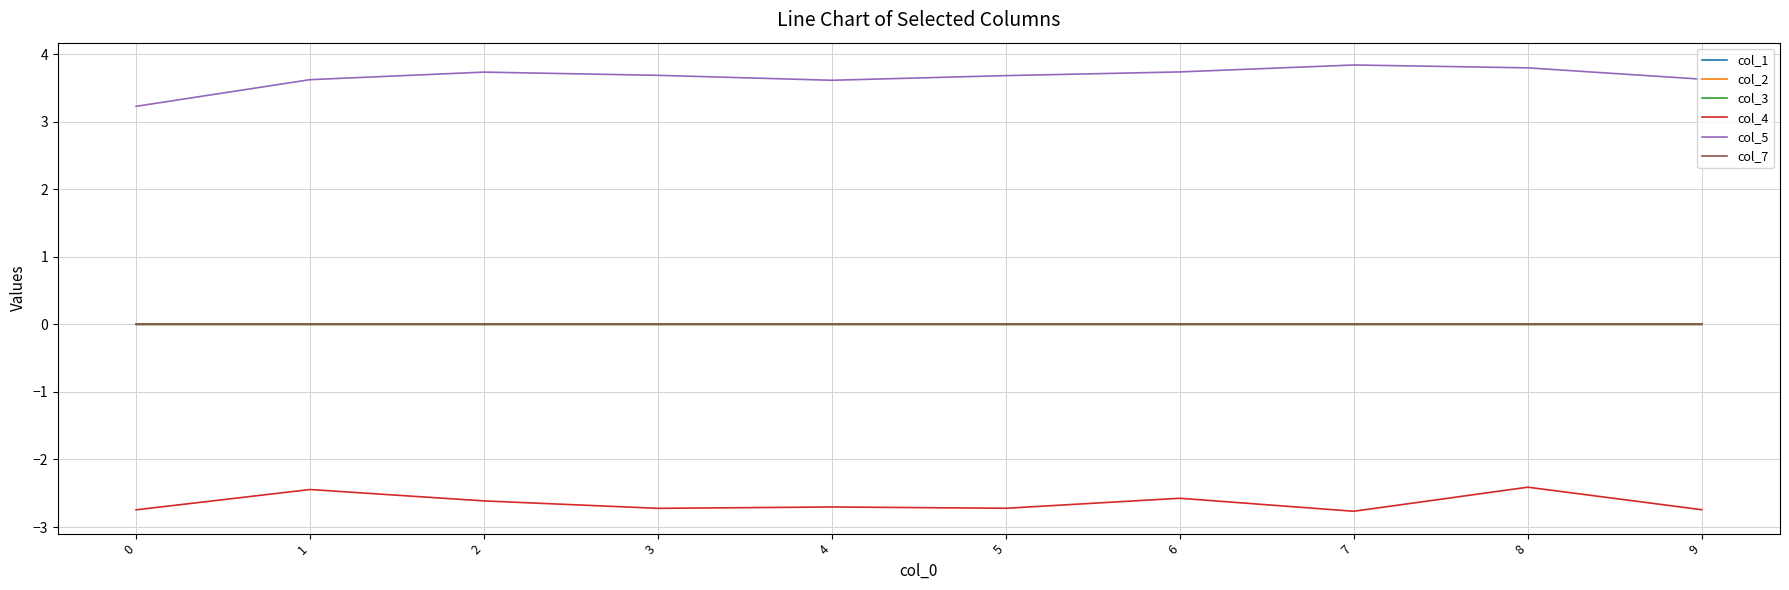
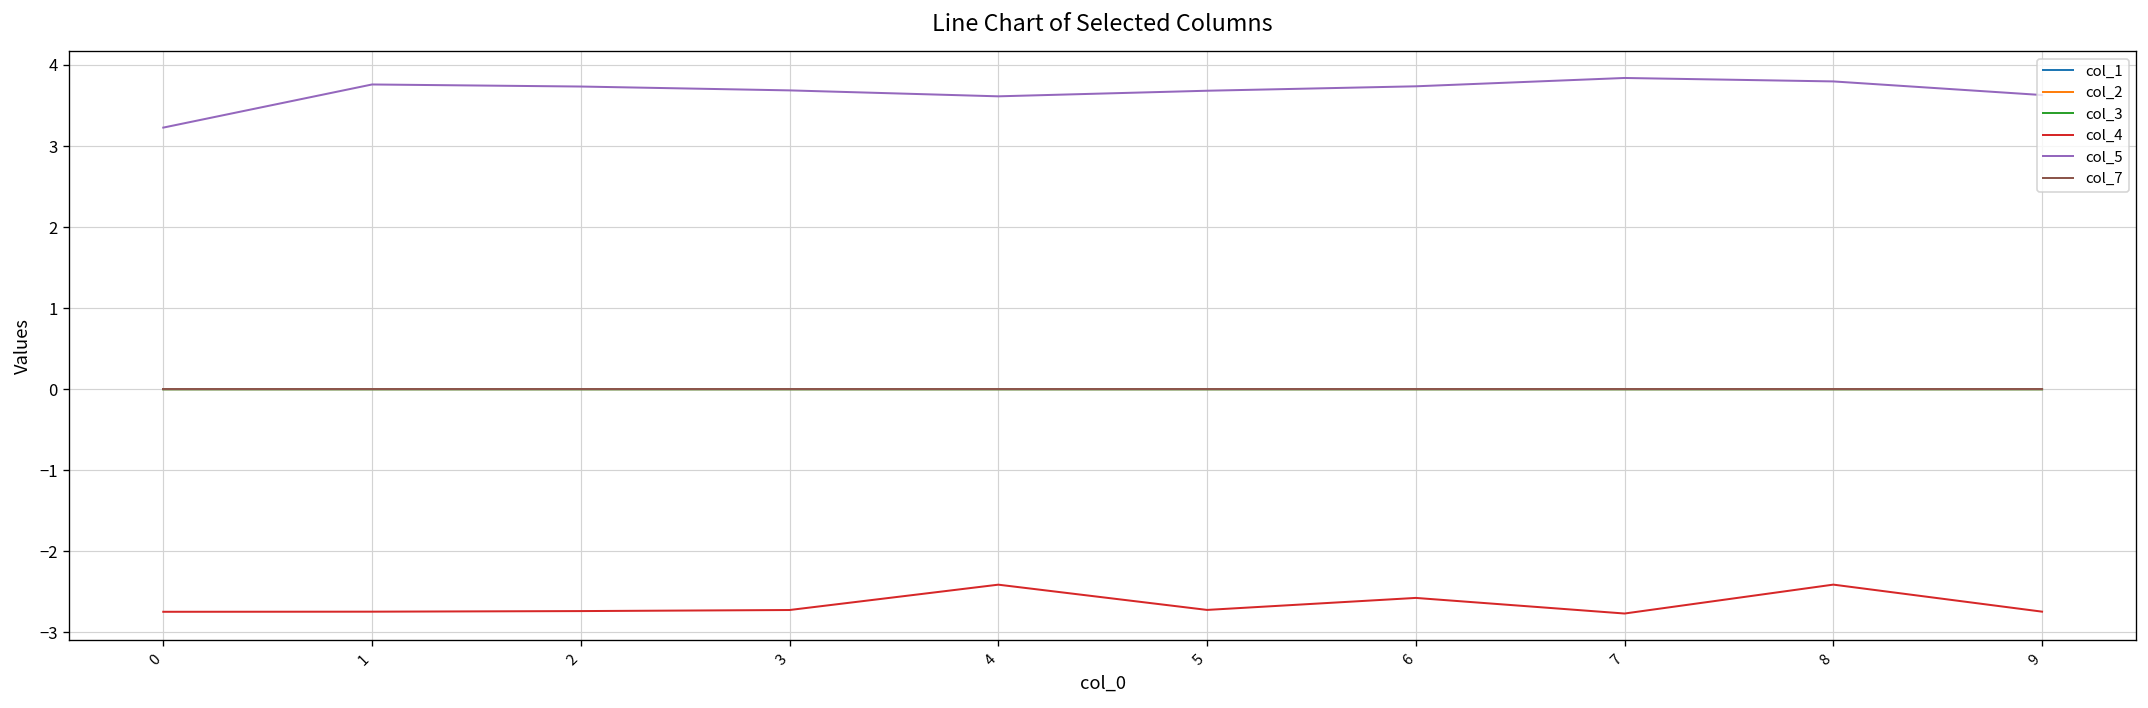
col_4, 1: -2.4 -> -2.7
col_5, 1: 3.6 -> 3.8
col_4, 2: -2.6 -> -2.7
col_4, 4: -2.7 -> -2.4
